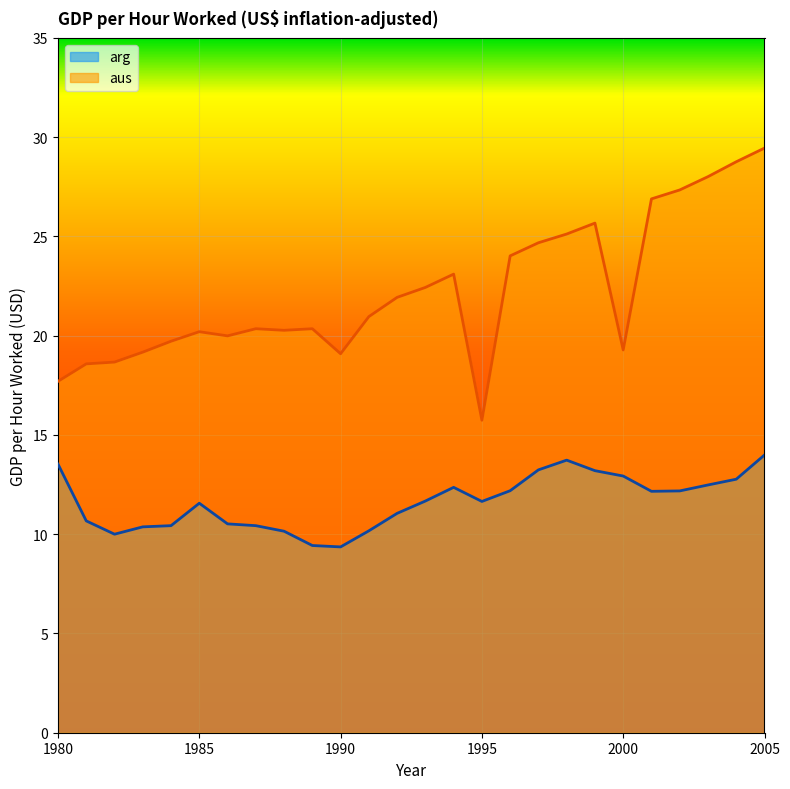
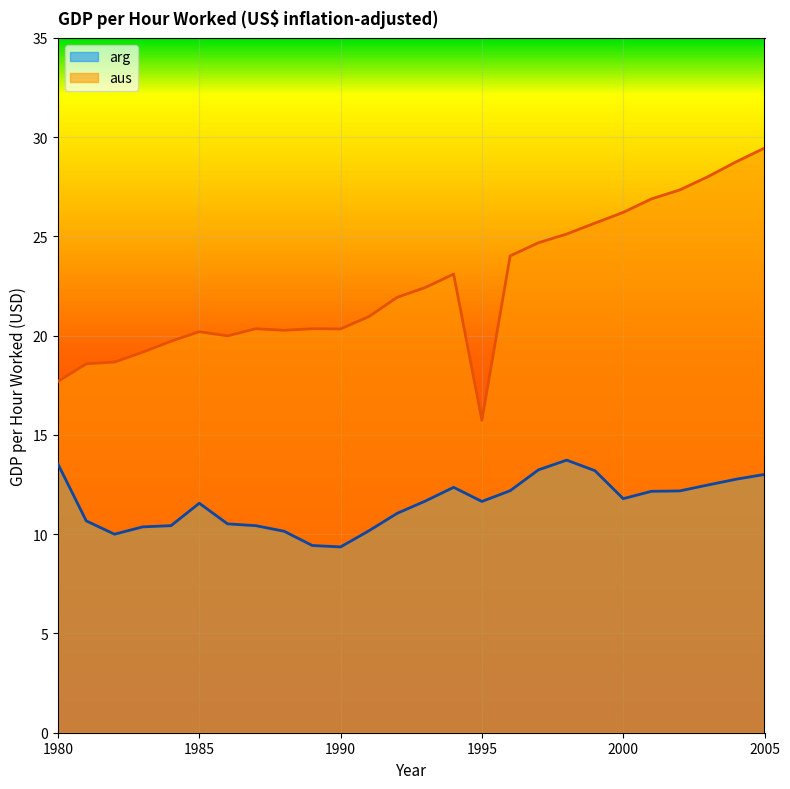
aus, 1990: 19.1 -> 20.3
arg, 2000: 12.9 -> 11.8
aus, 2000: 19.3 -> 26.2
arg, 2005: 14.0 -> 13.0
